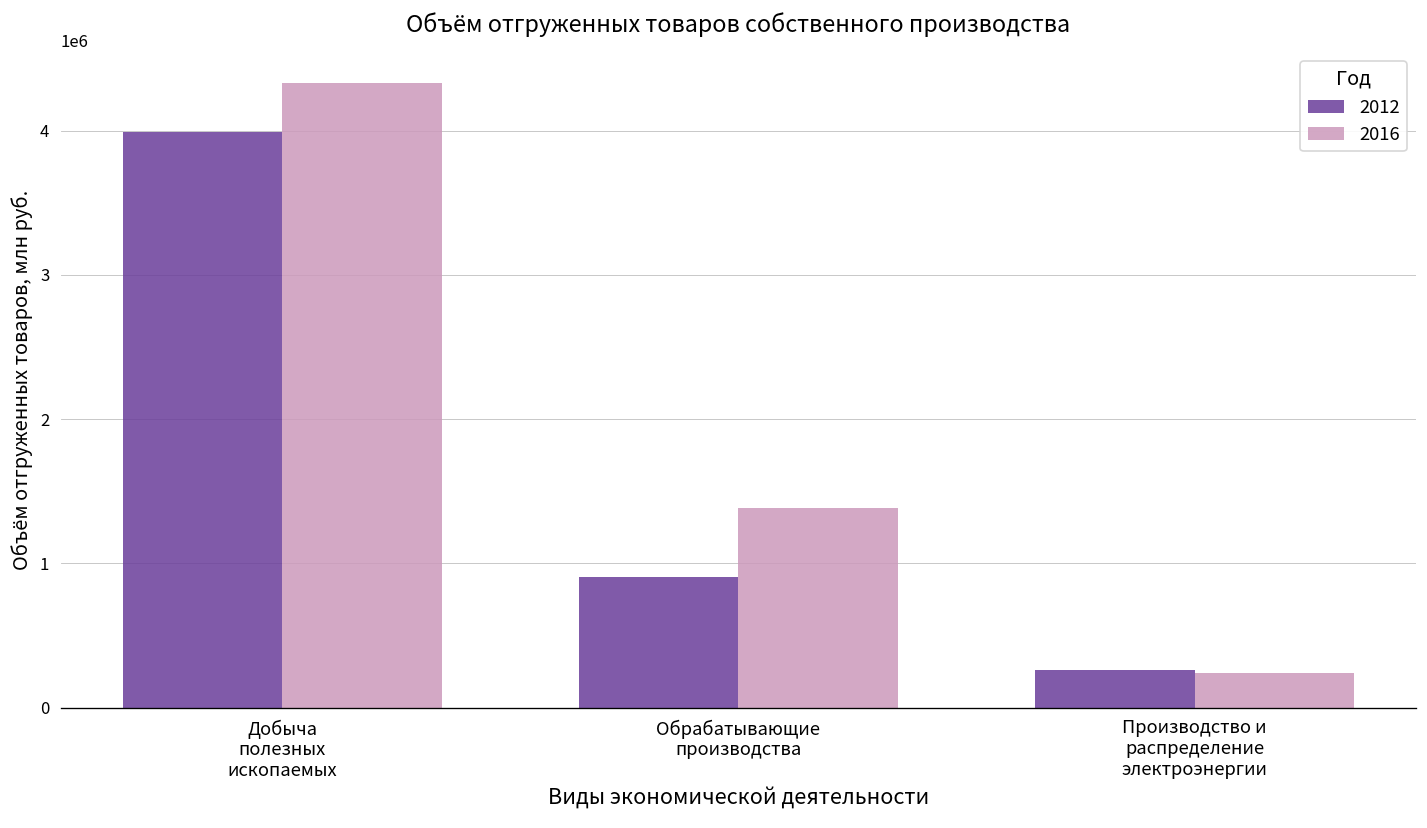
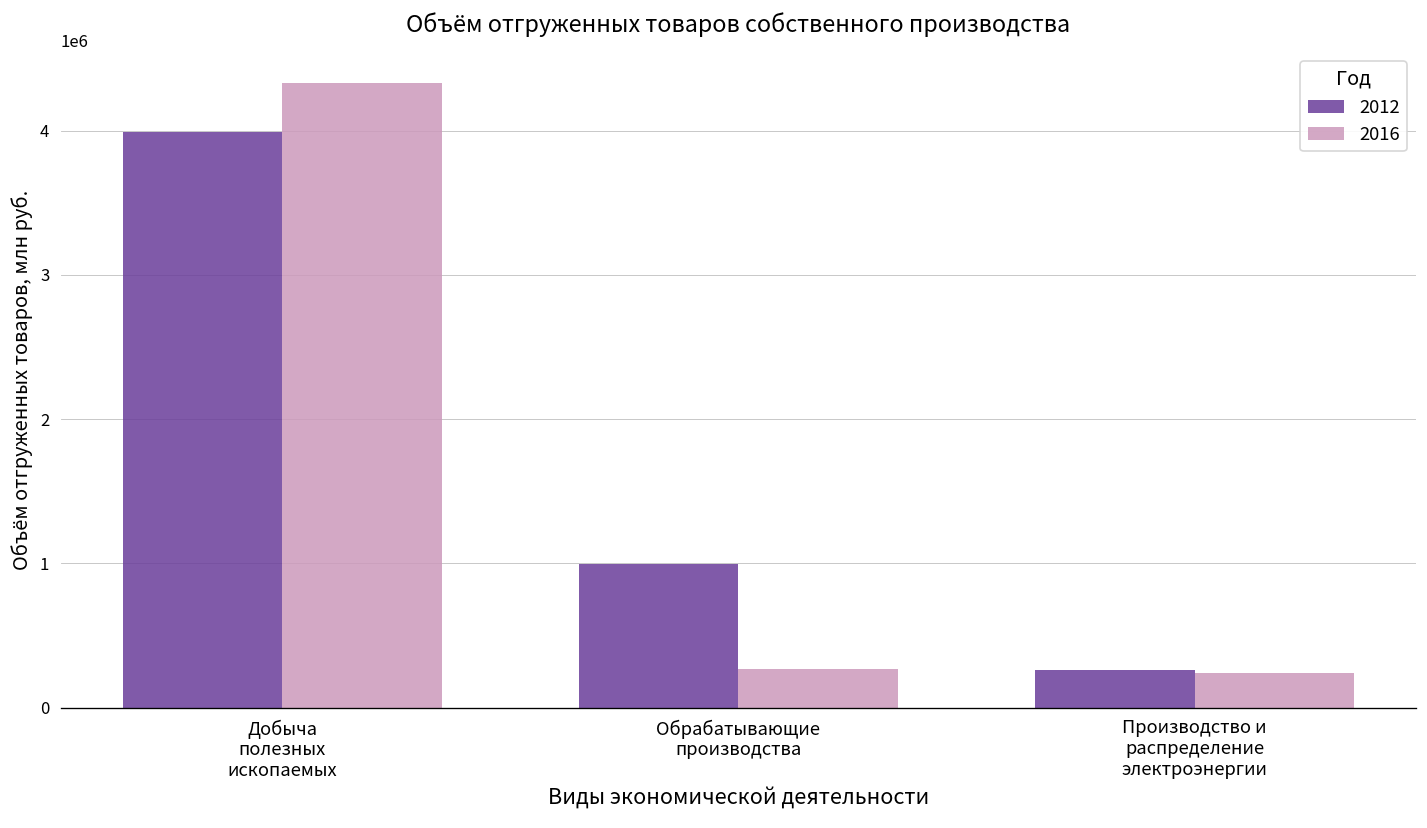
2012, Обрабатывающие производства: 900000 -> 1000000
2016, Обрабатывающие производства: 1380000 -> 270000
